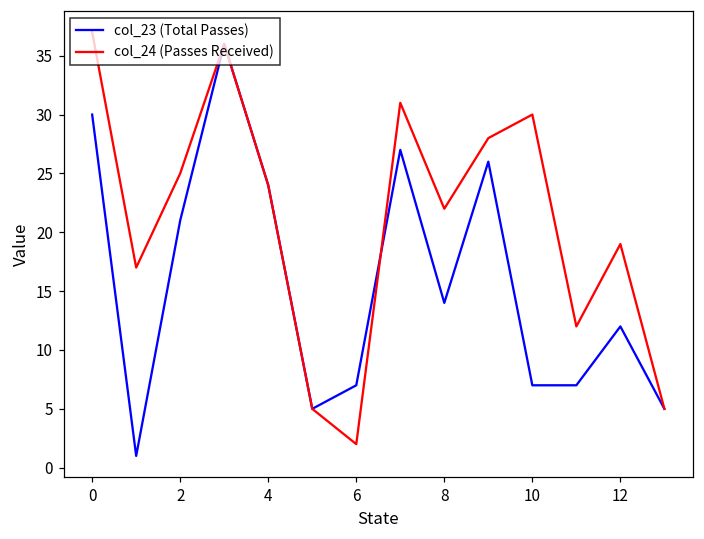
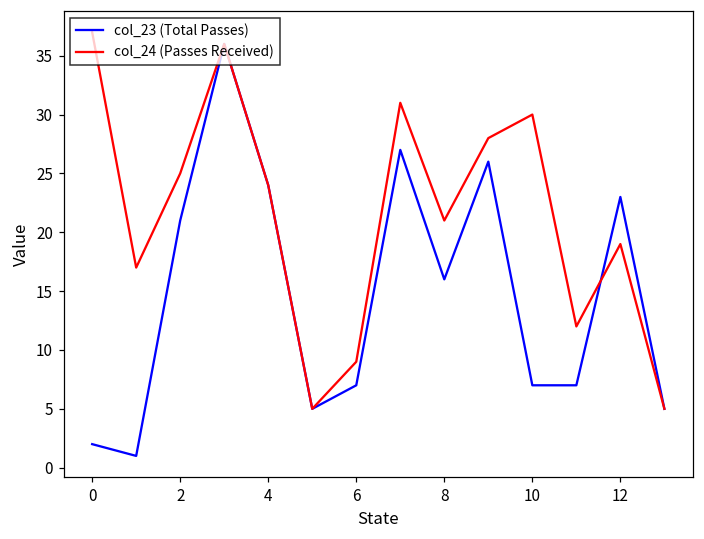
col_23 (Total Passes), 0: 30 -> 2
col_24 (Passes Received), 6: 2 -> 9
col_23 (Total Passes), 8: 14 -> 16
col_24 (Passes Received), 8: 22 -> 21
col_23 (Total Passes), 12: 12 -> 23
